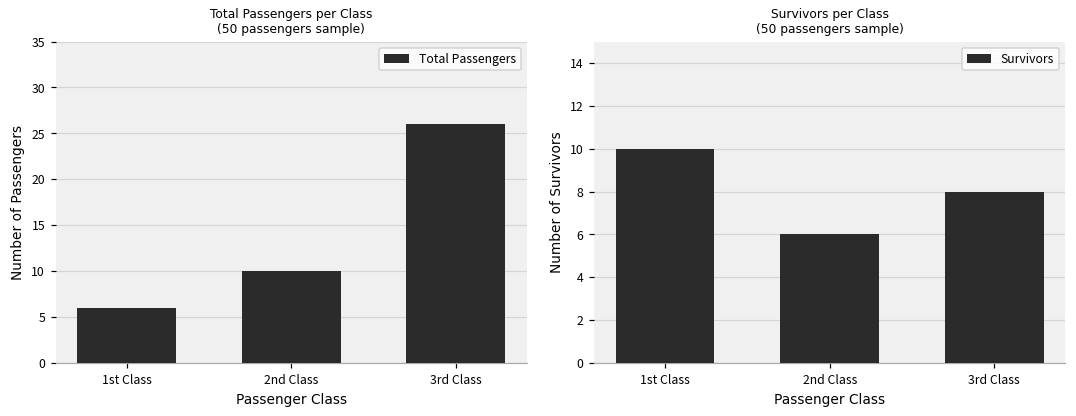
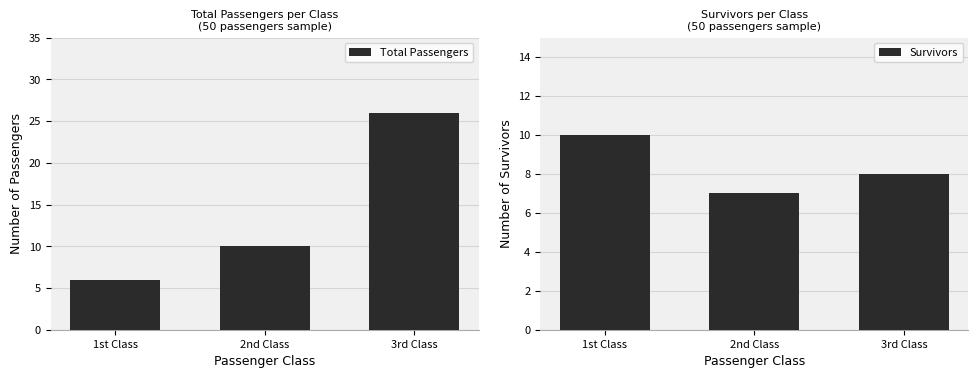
Survivors per Class (50 passengers sample), 2nd Class: 6 -> 7
